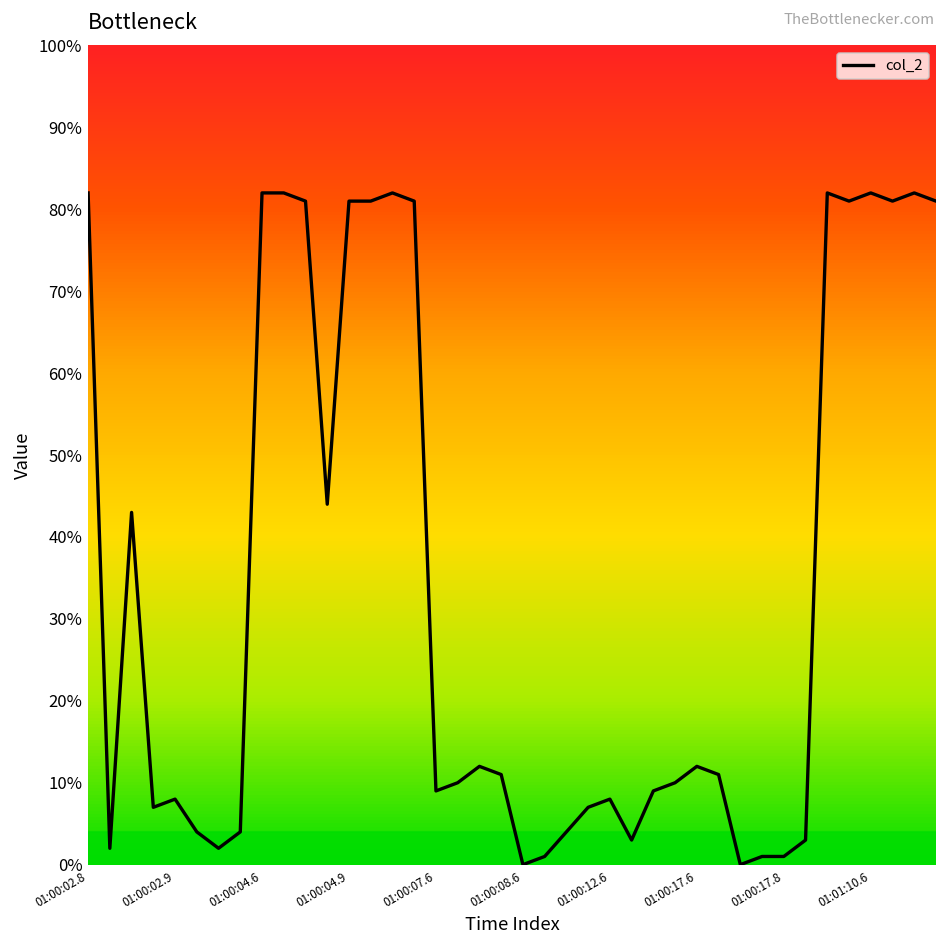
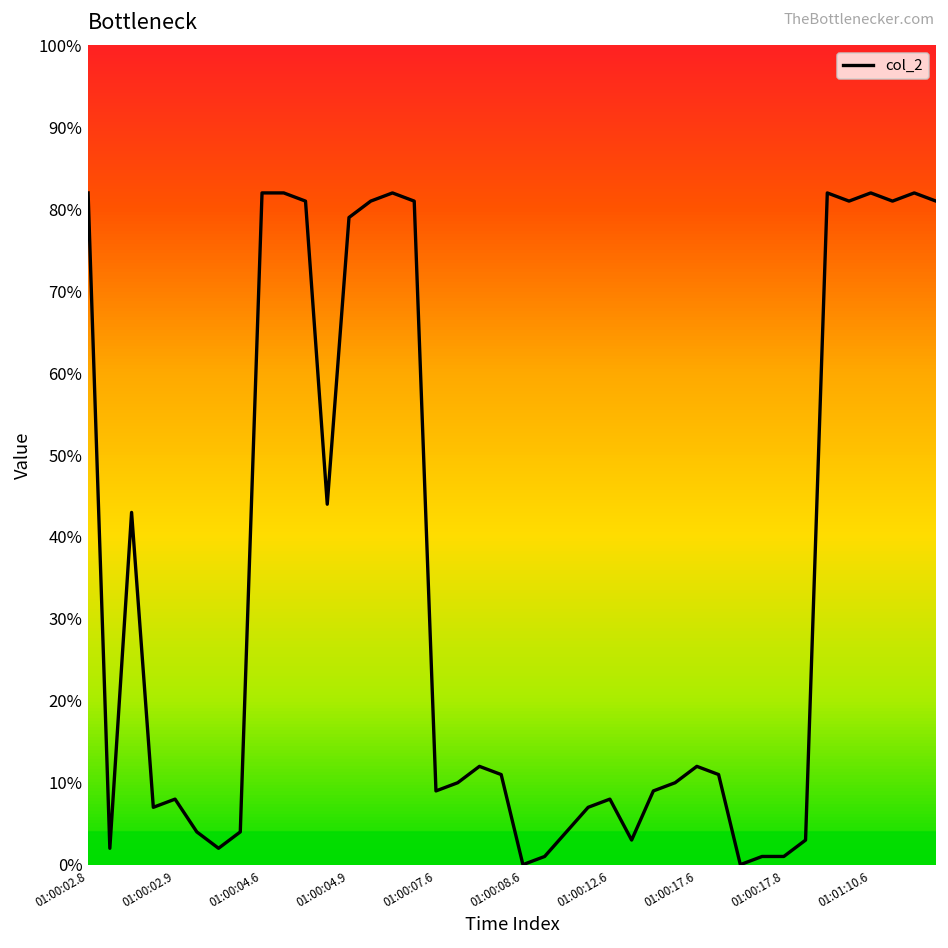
01:00:04.9: 81% -> 79%
